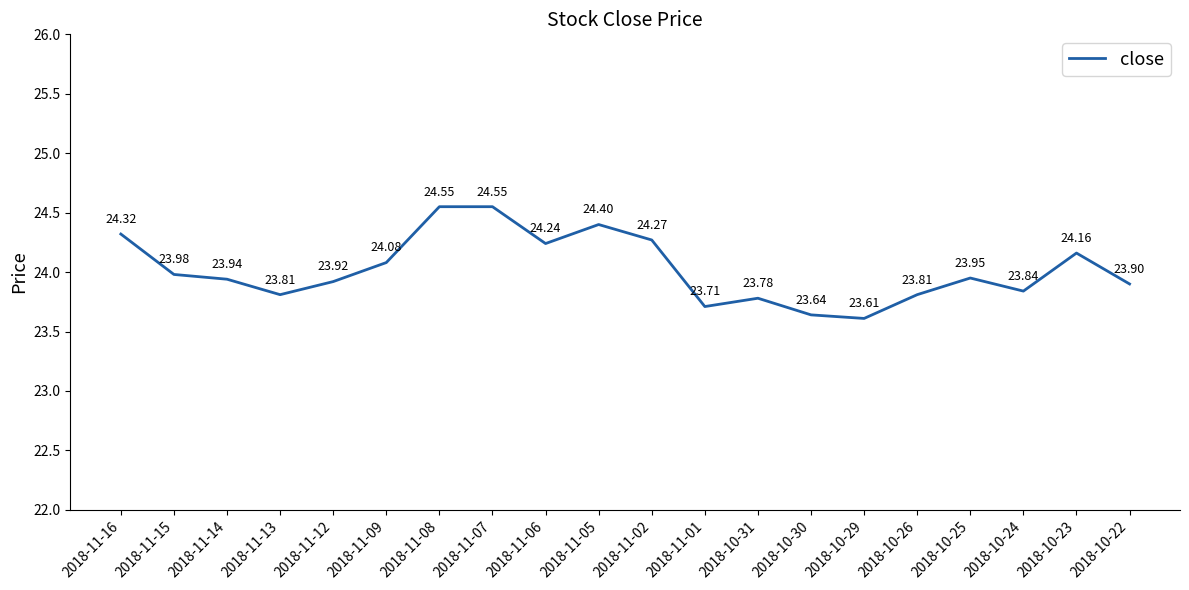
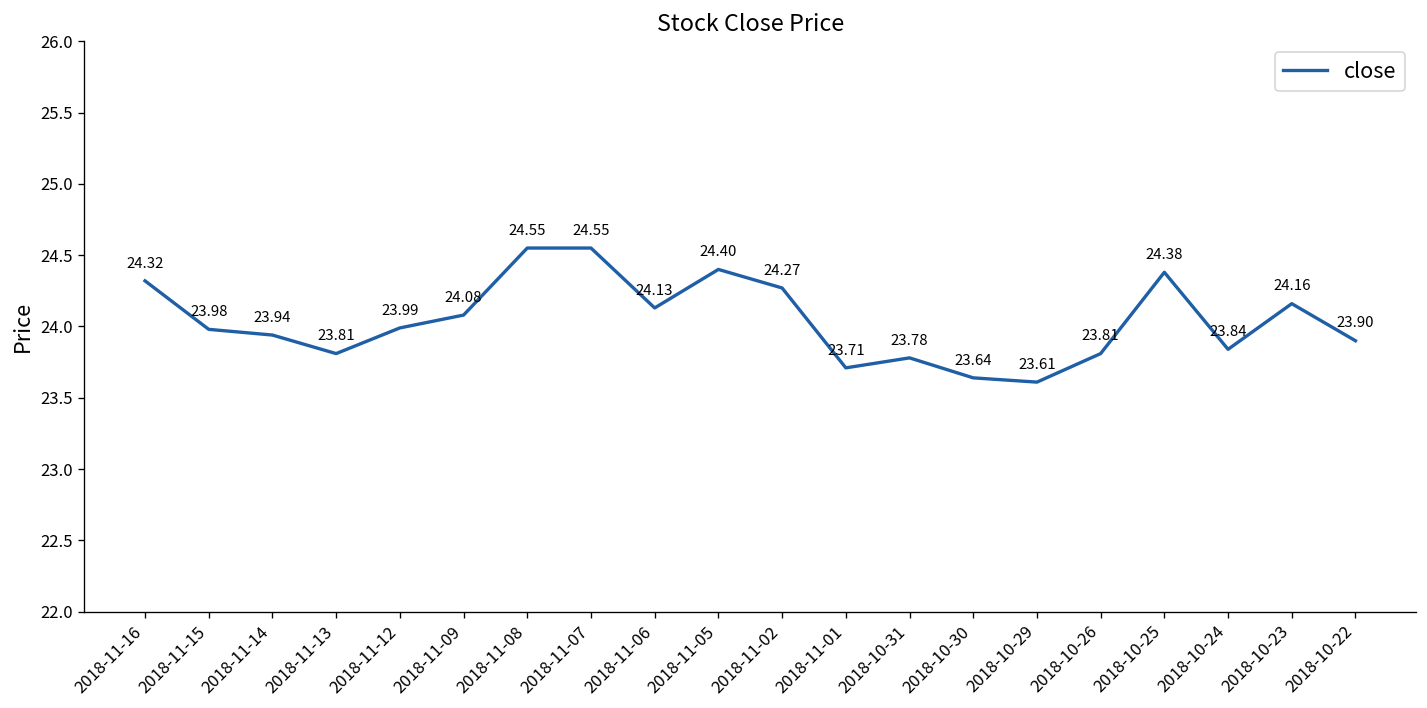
2018-11-12: 23.92 -> 23.99
2018-11-06: 24.24 -> 24.13
2018-10-25: 23.95 -> 24.38
